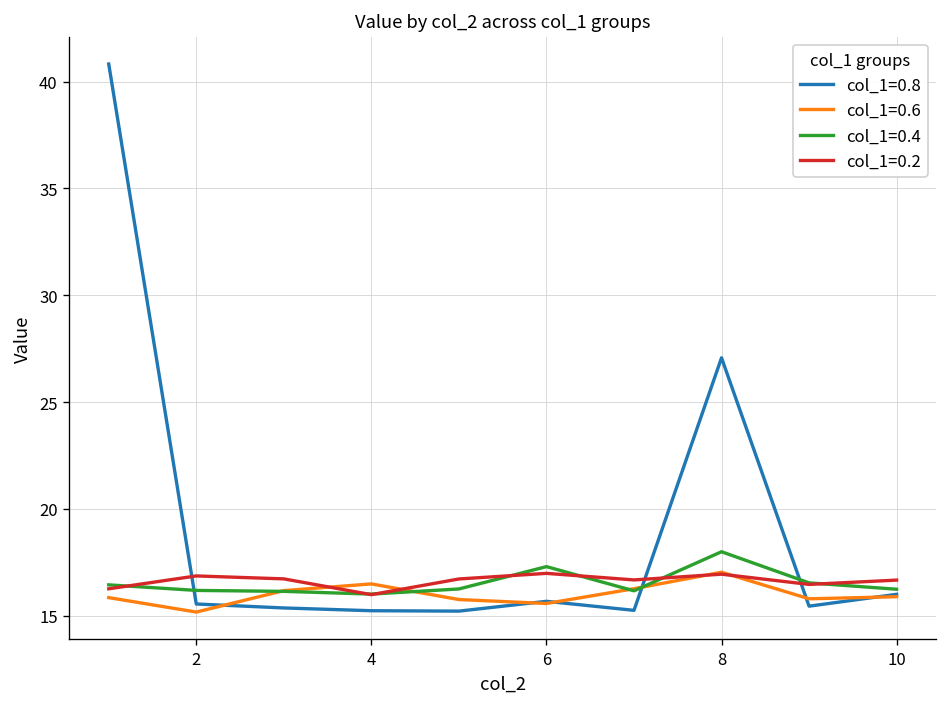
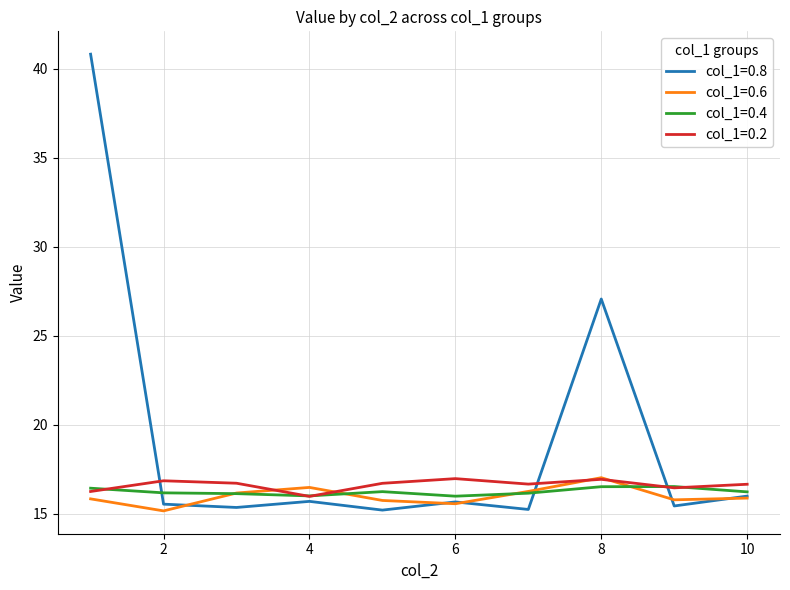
col_1=0.8, 4: 15.2 -> 15.7
col_1=0.4, 6: 17.3 -> 16.0
col_1=0.4, 8: 18.0 -> 16.5
